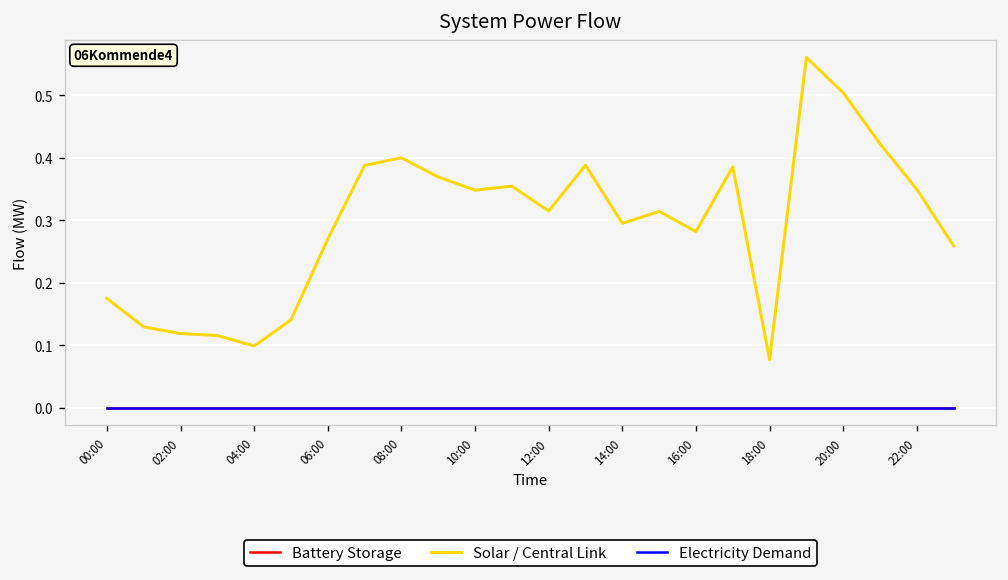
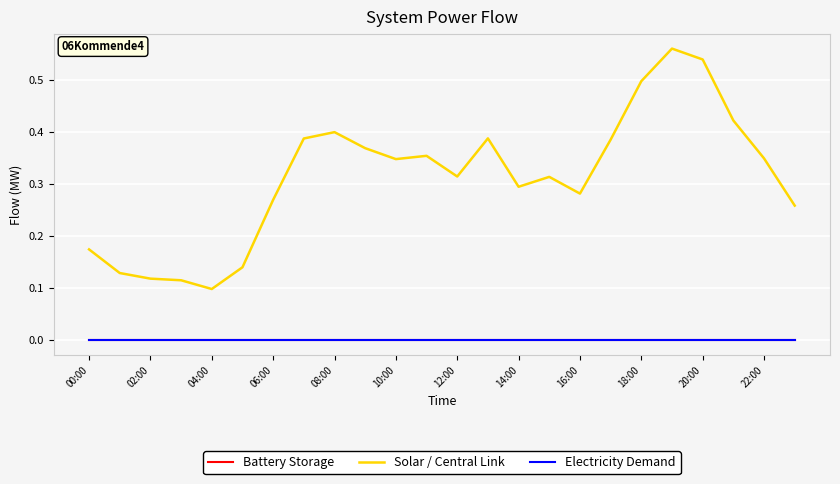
Solar / Central Link, 18:00: 0.08 -> 0.50
Solar / Central Link, 20:00: 0.50 -> 0.54
